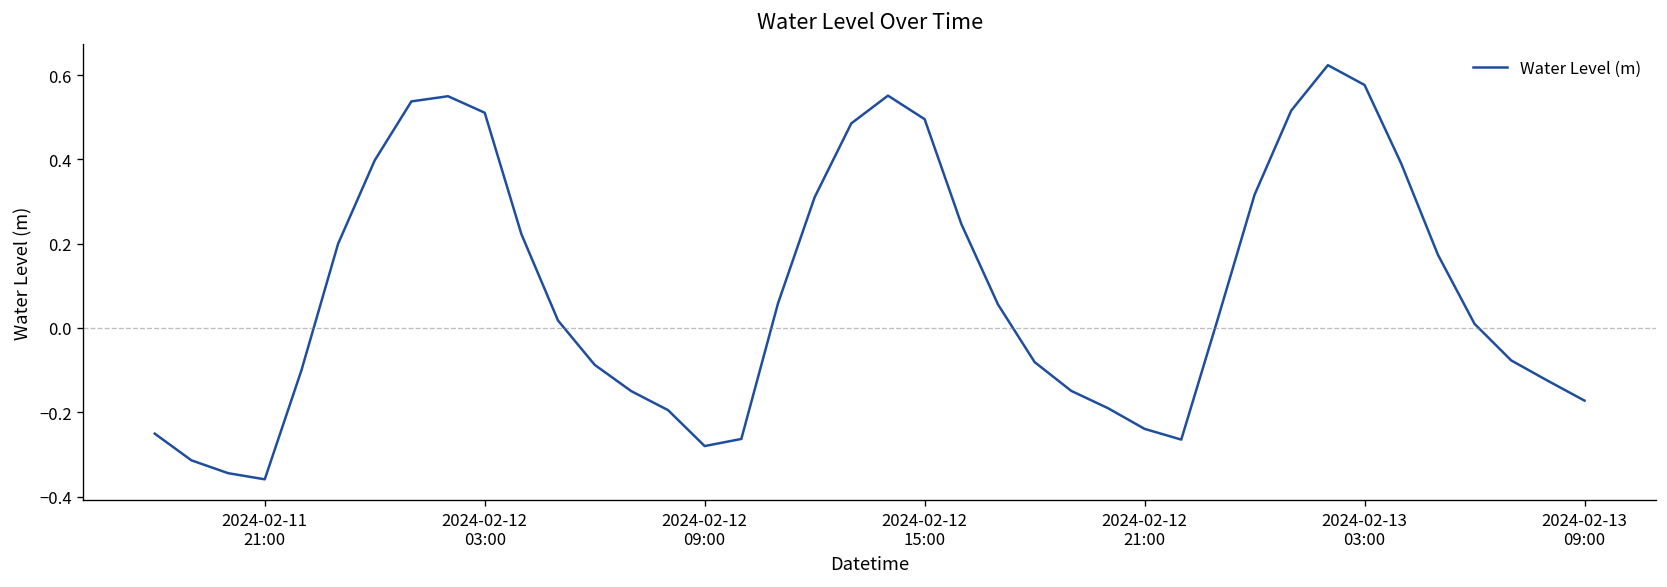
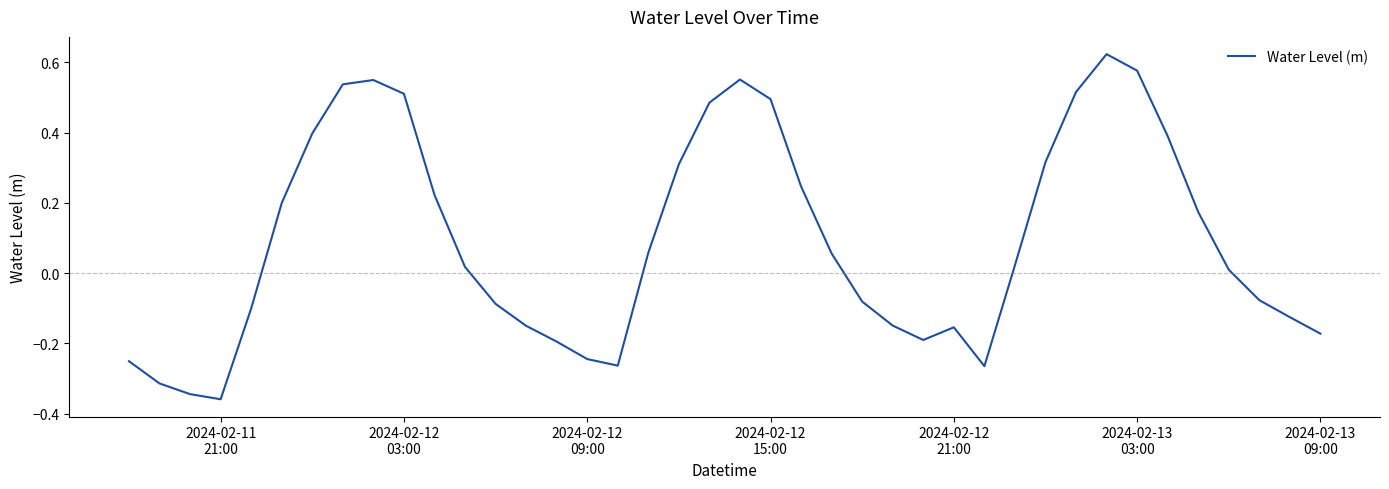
2024-02-12 09:00: -0.28 -> -0.24
2024-02-12 21:00: -0.24 -> -0.15
